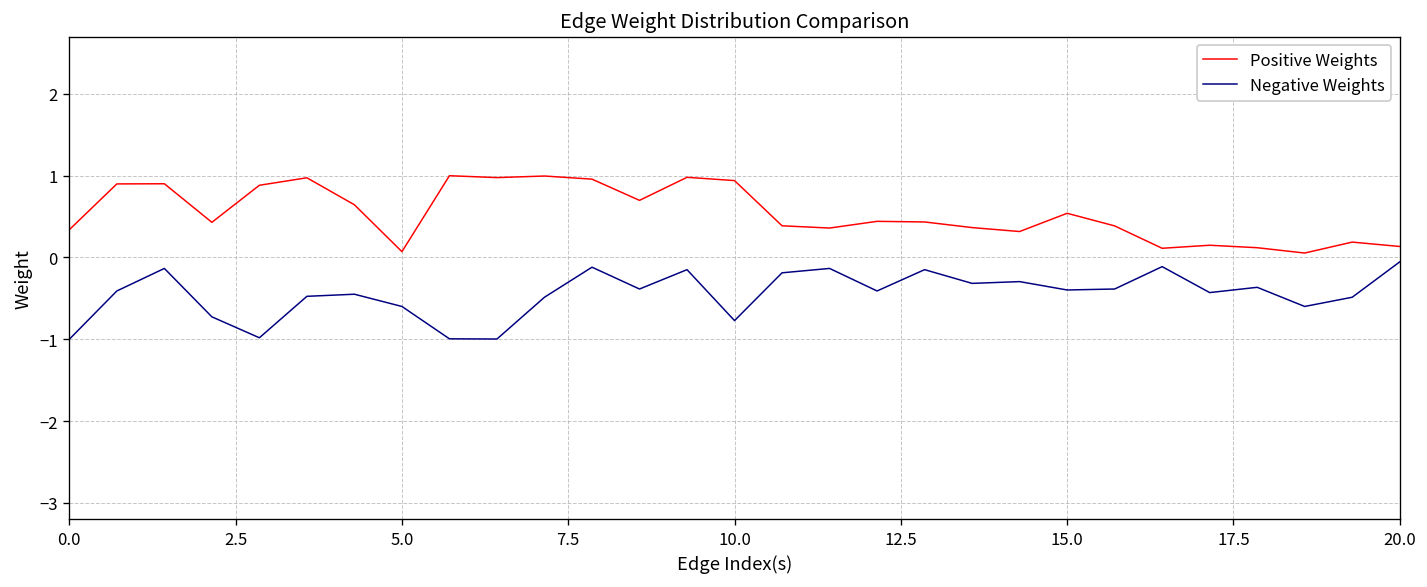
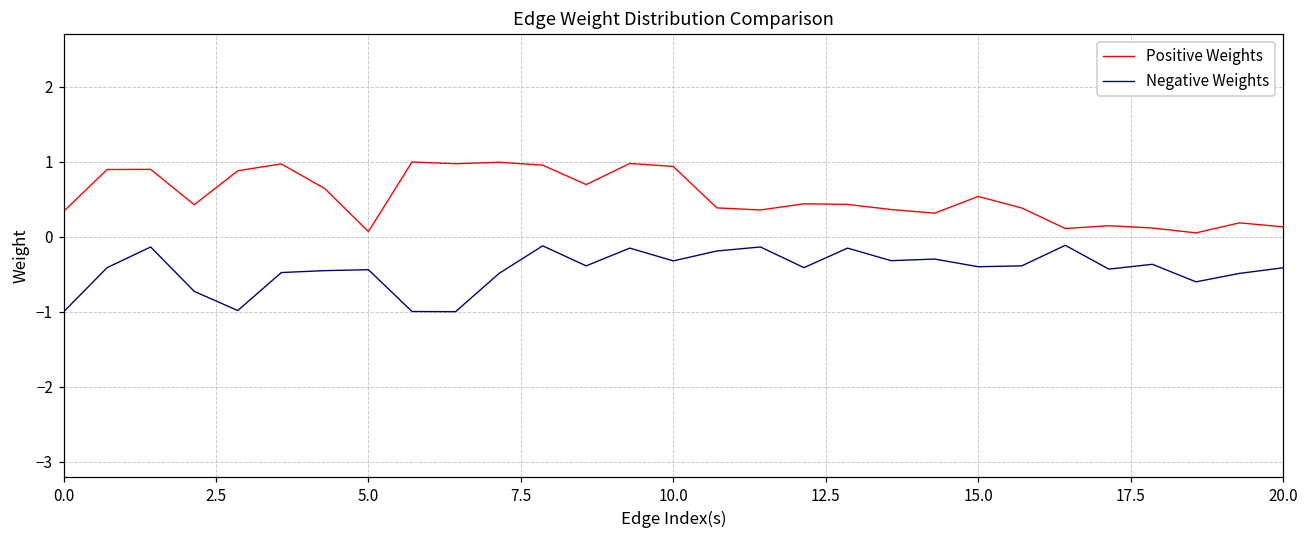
Negative Weights, 5.0: -0.6 -> -0.4
Negative Weights, 10.0: -0.8 -> -0.3
Negative Weights, 20.0: -0.1 -> -0.4
